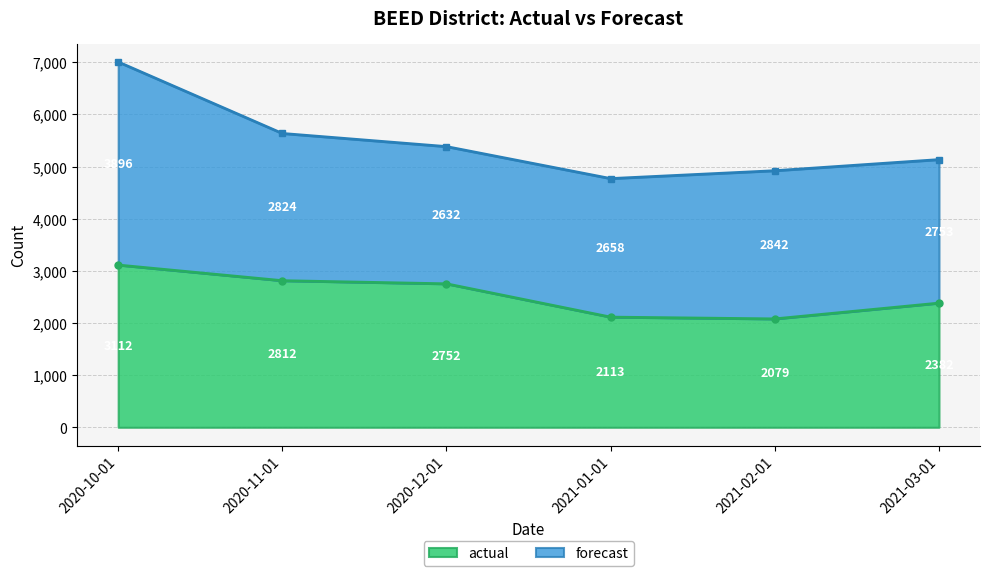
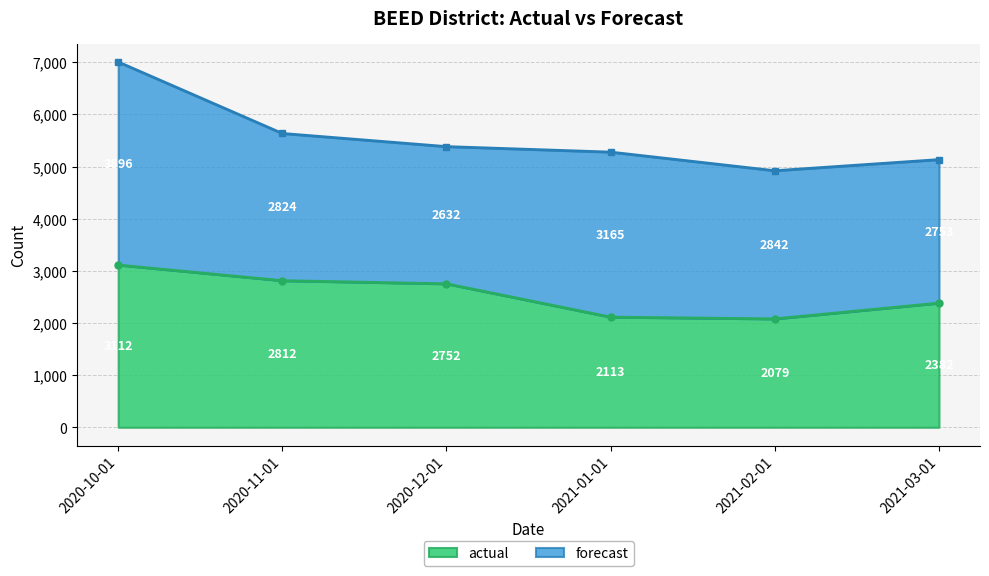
forecast, 2021-01-01: 2658 -> 3165
